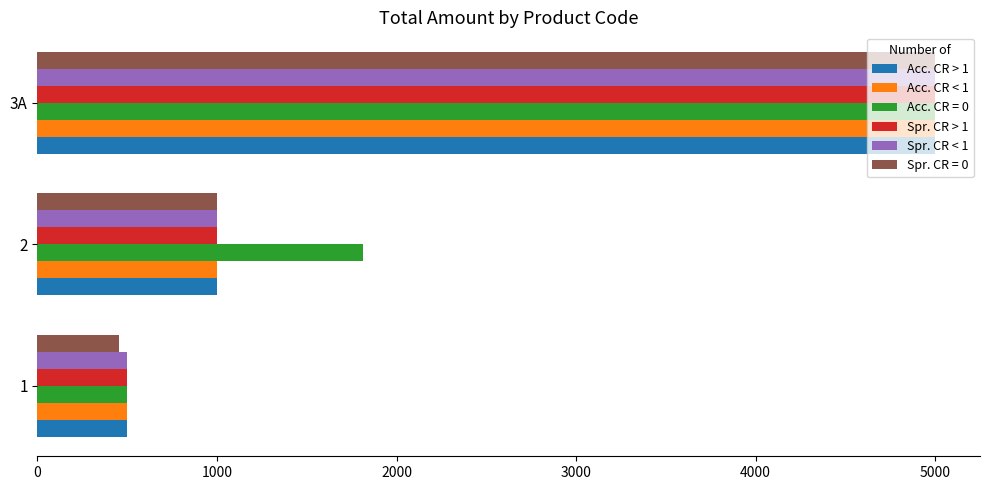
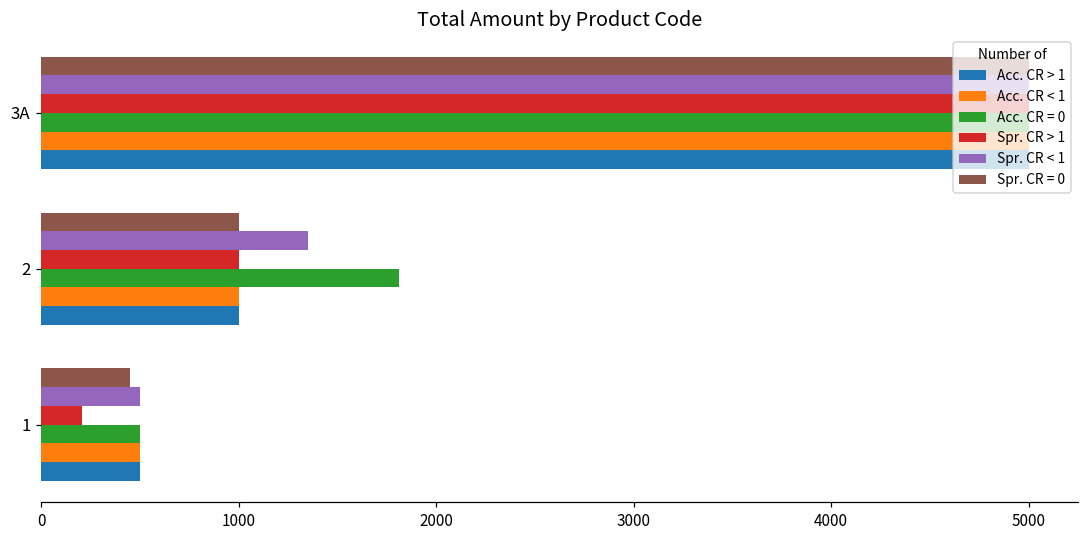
Spr. CR < 1, 2: 1000 -> 1350
Spr. CR > 1, 1: 500 -> 200
